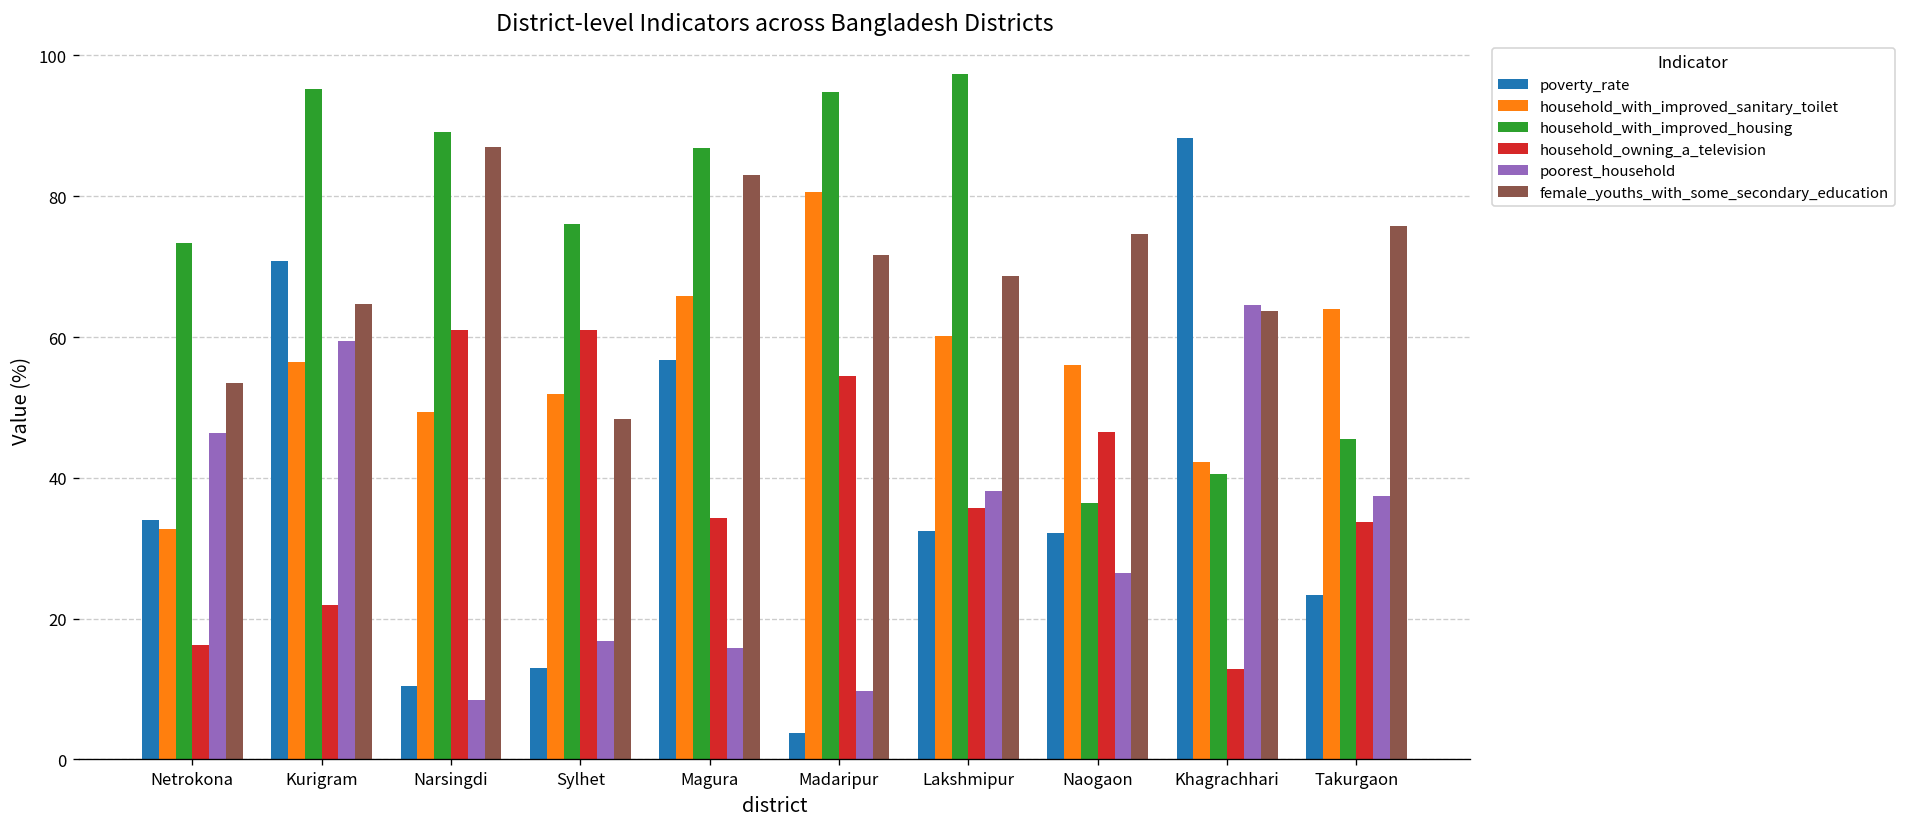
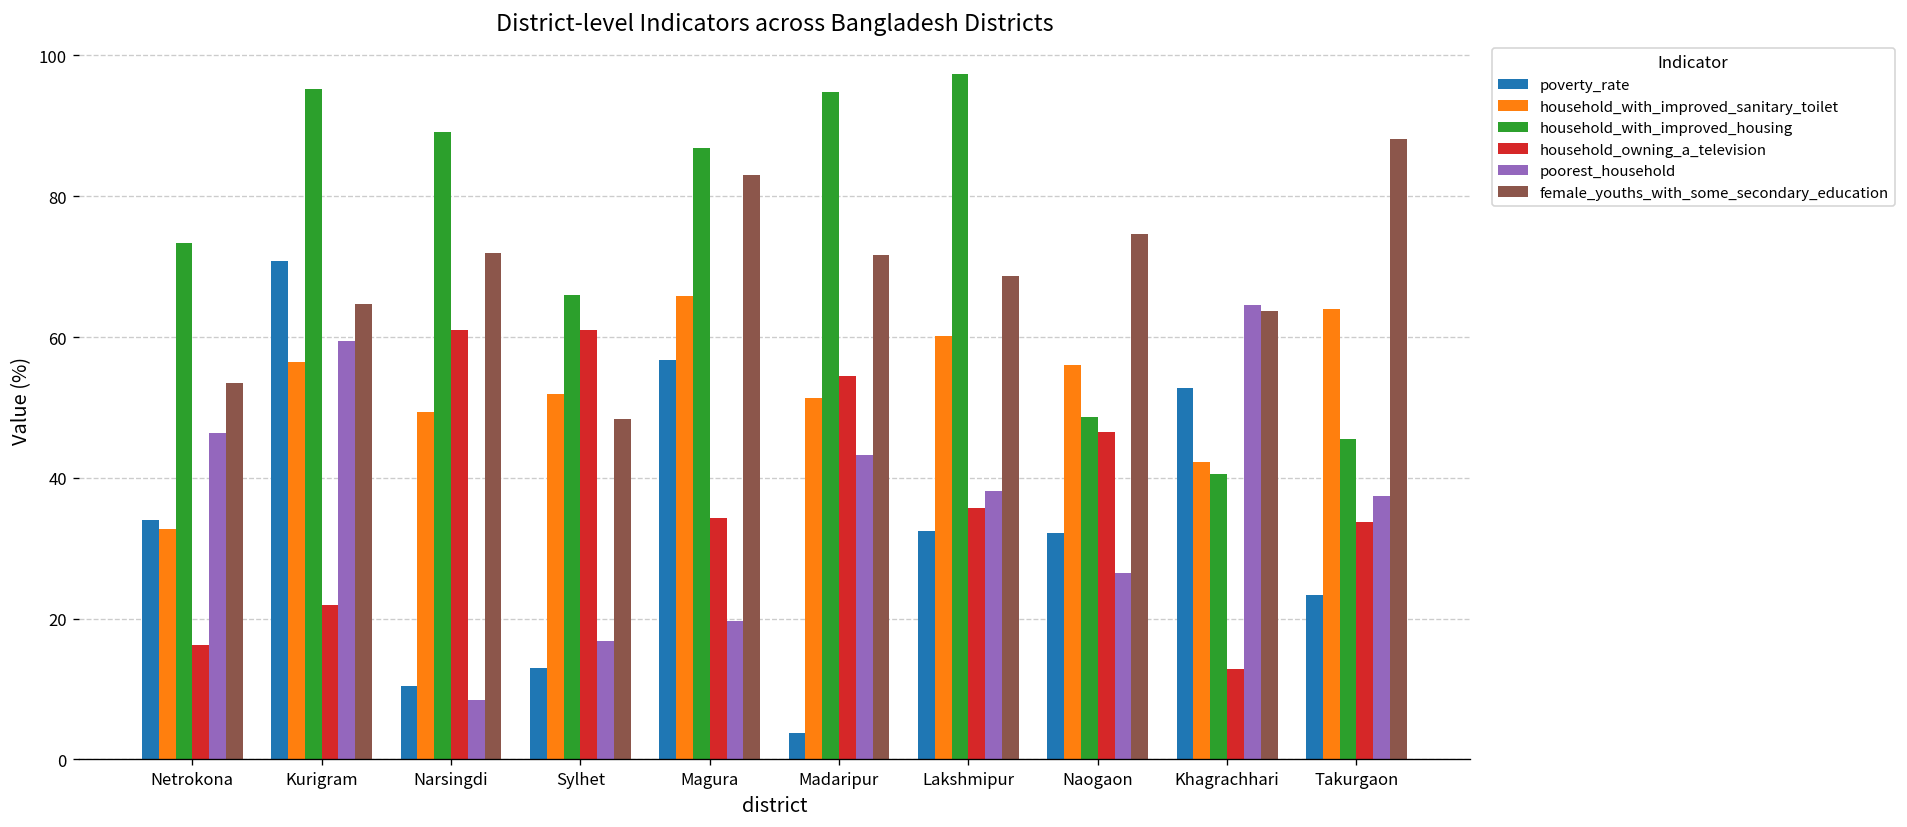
female_youths_with_some_secondary_education, Narsingdi: 87 -> 72
household_with_improved_housing, Sylhet: 76 -> 66
poorest_household, Magura: 16 -> 20
household_with_improved_sanitary_toilet, Madaripur: 81 -> 51
poorest_household, Madaripur: 10 -> 43
household_with_improved_housing, Naogaon: 36 -> 49
poverty_rate, Khagrachhari: 88 -> 53
female_youths_with_some_secondary_education, Takurgaon: 76 -> 88
